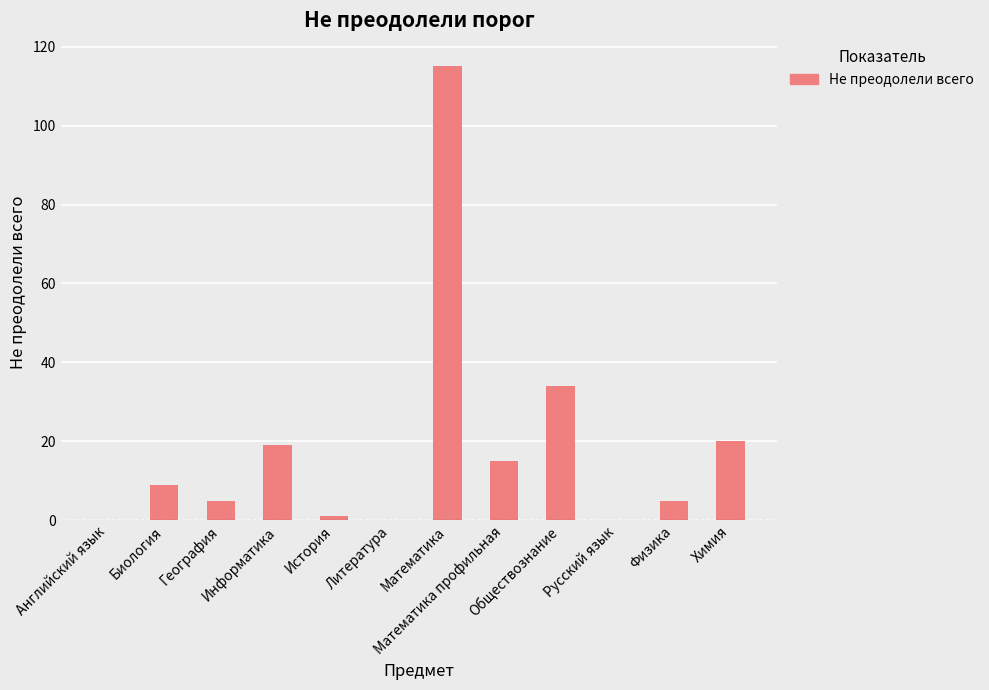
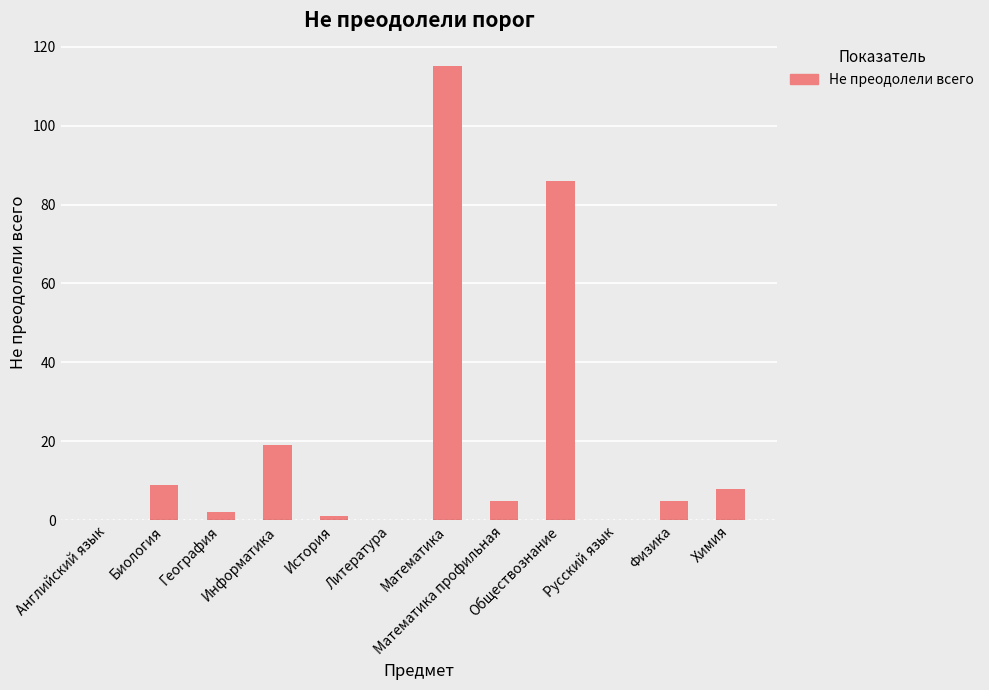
География: 5 -> 2
Математика профильная: 15 -> 5
Обществознание: 34 -> 86
Химия: 20 -> 8
